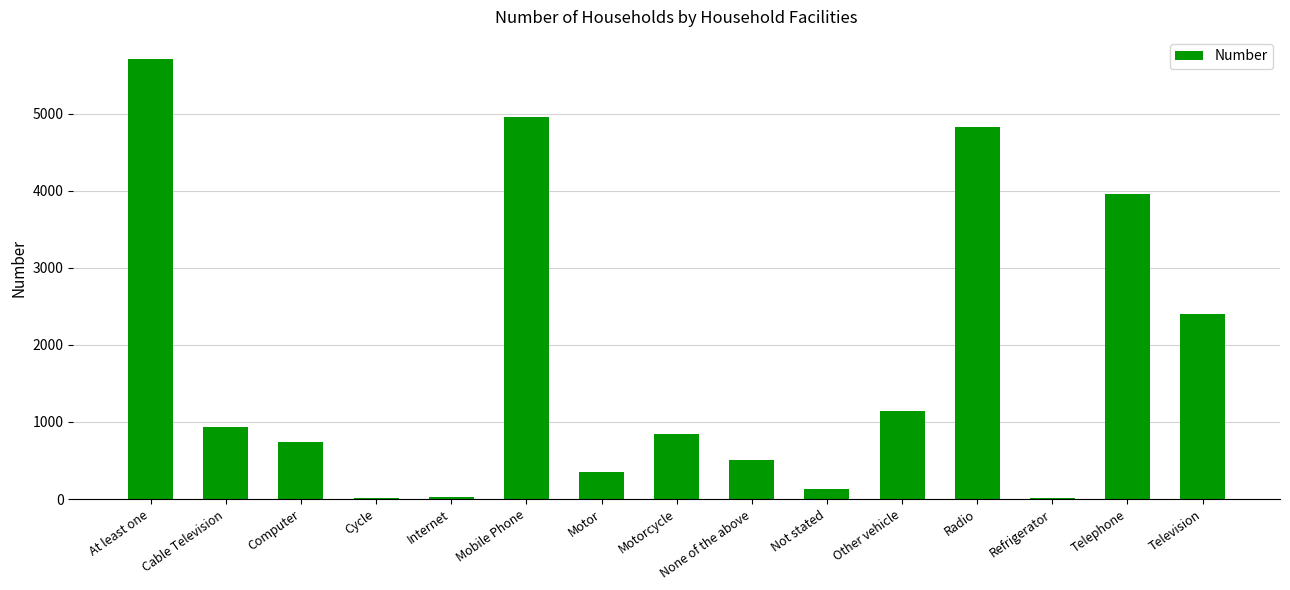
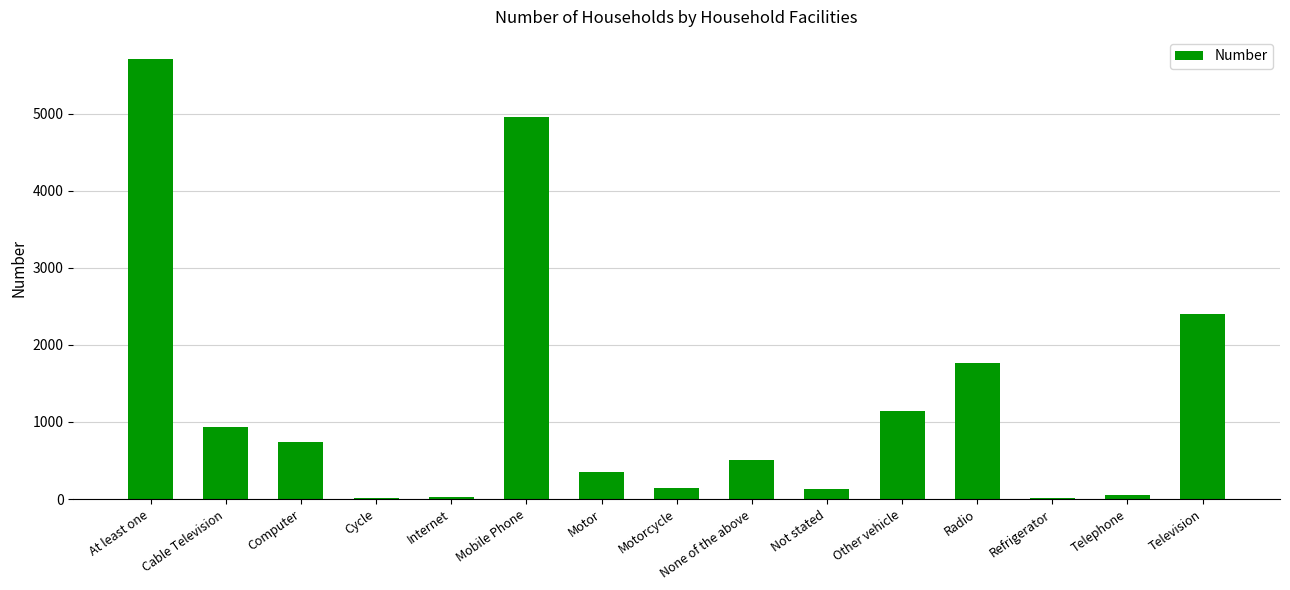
Motorcycle: 800 -> 100
Radio: 4800 -> 1800
Telephone: 4000 -> 100
